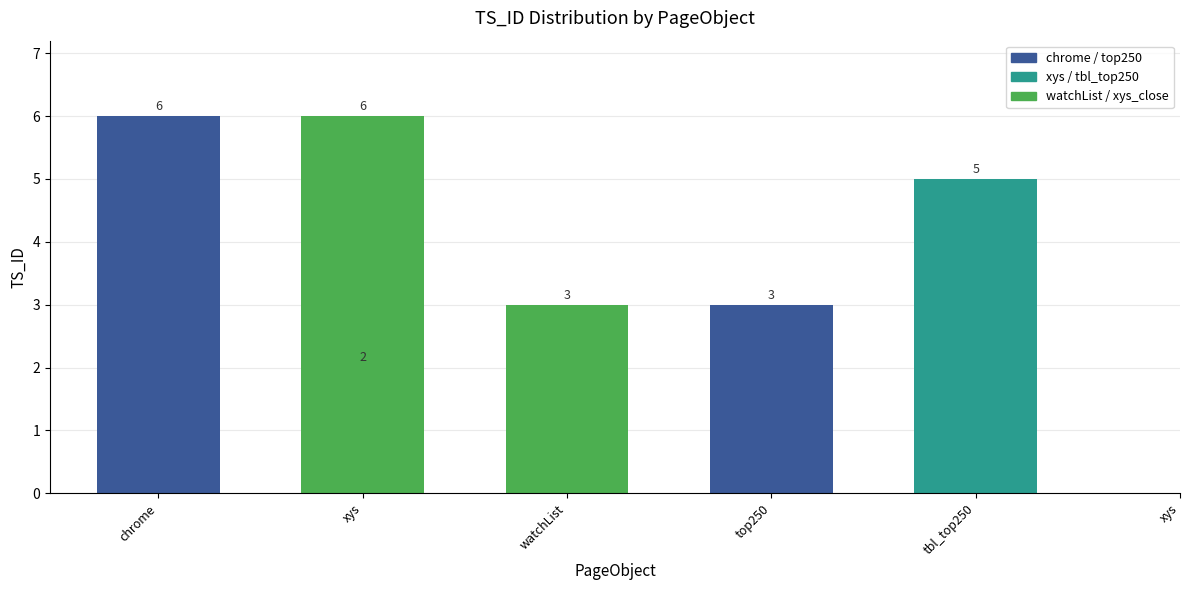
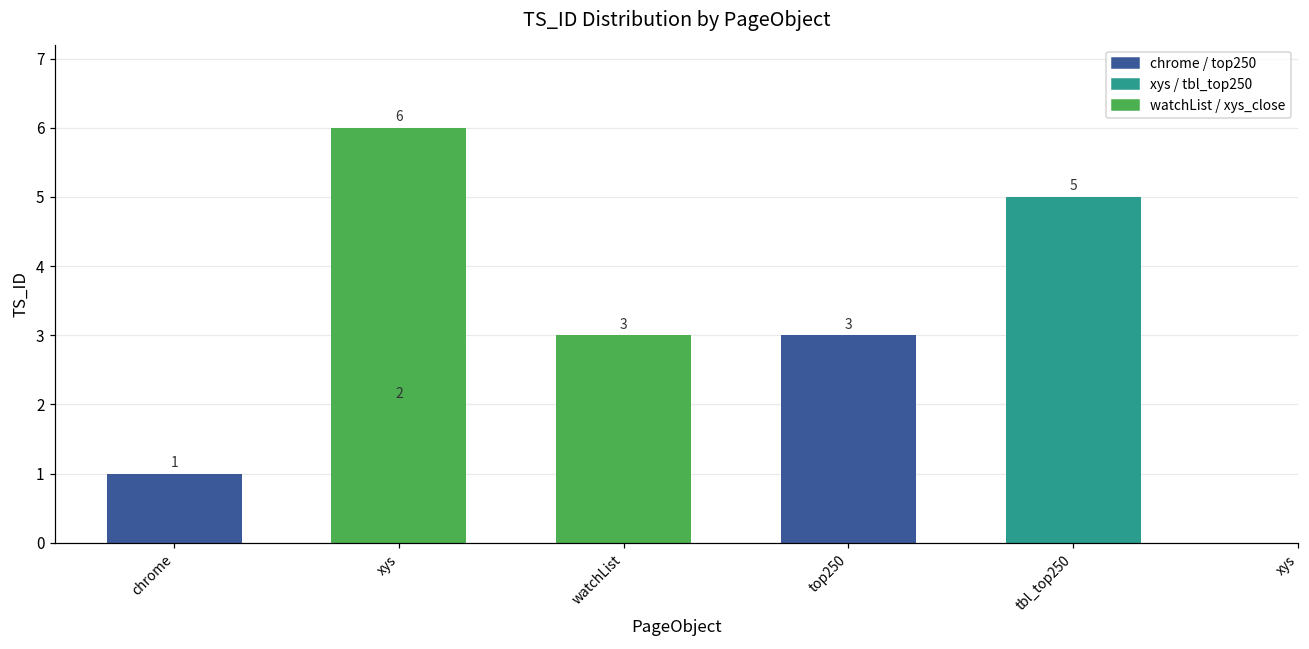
chrome: 6 -> 1
